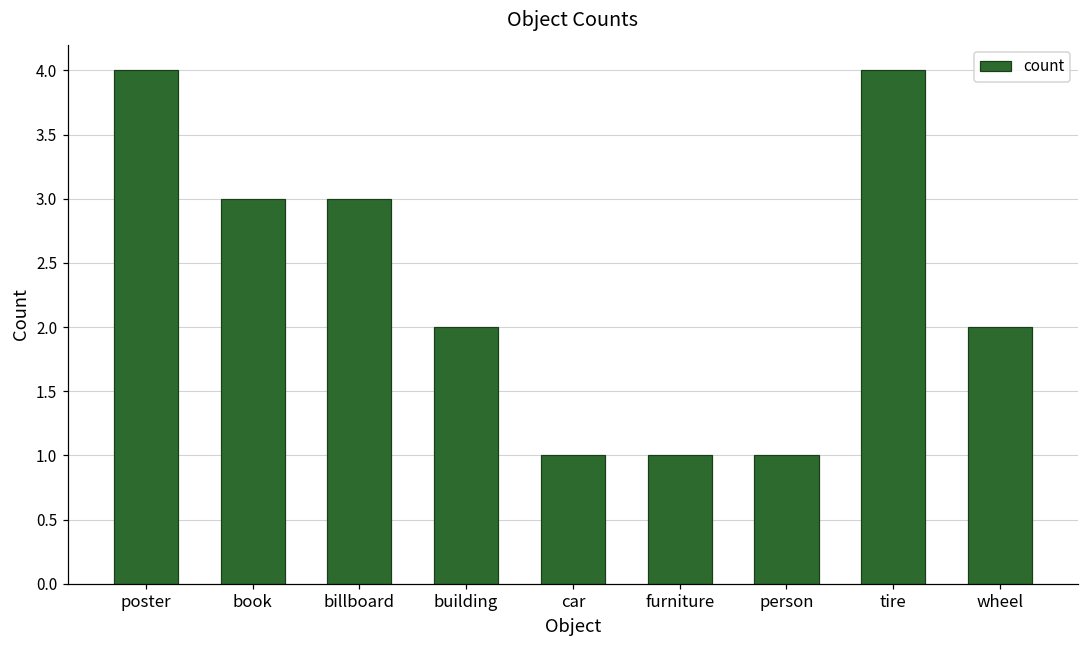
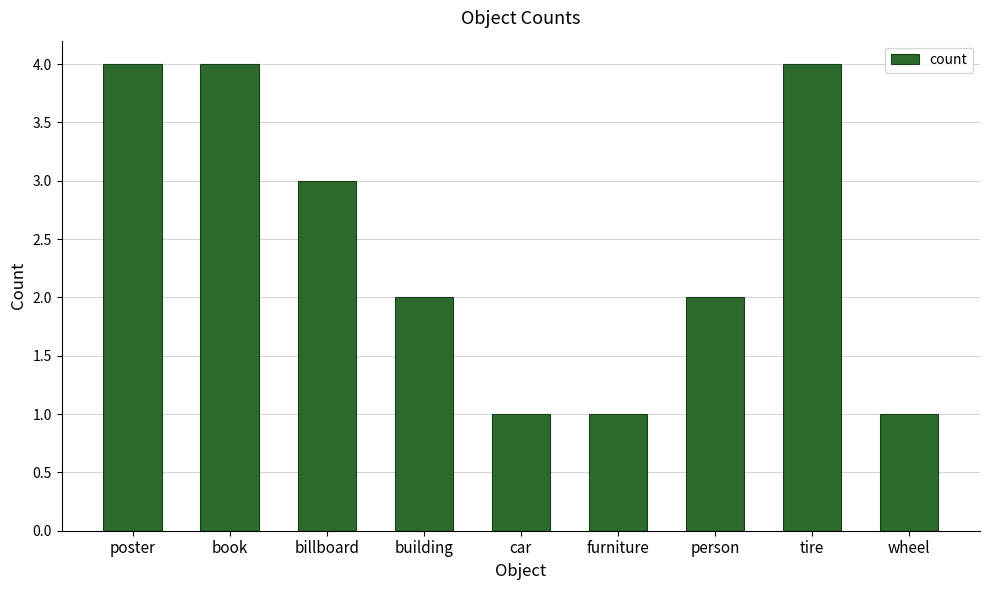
book: 3 -> 4
person: 1 -> 2
wheel: 2 -> 1
